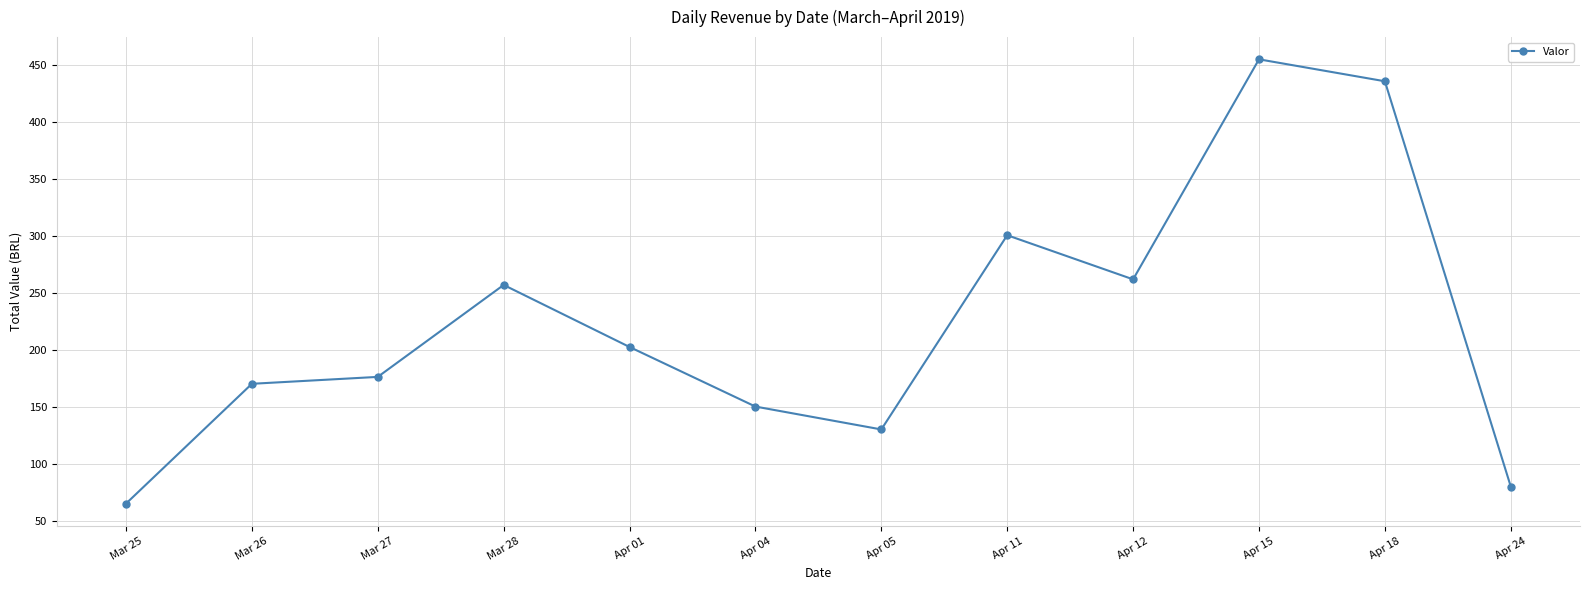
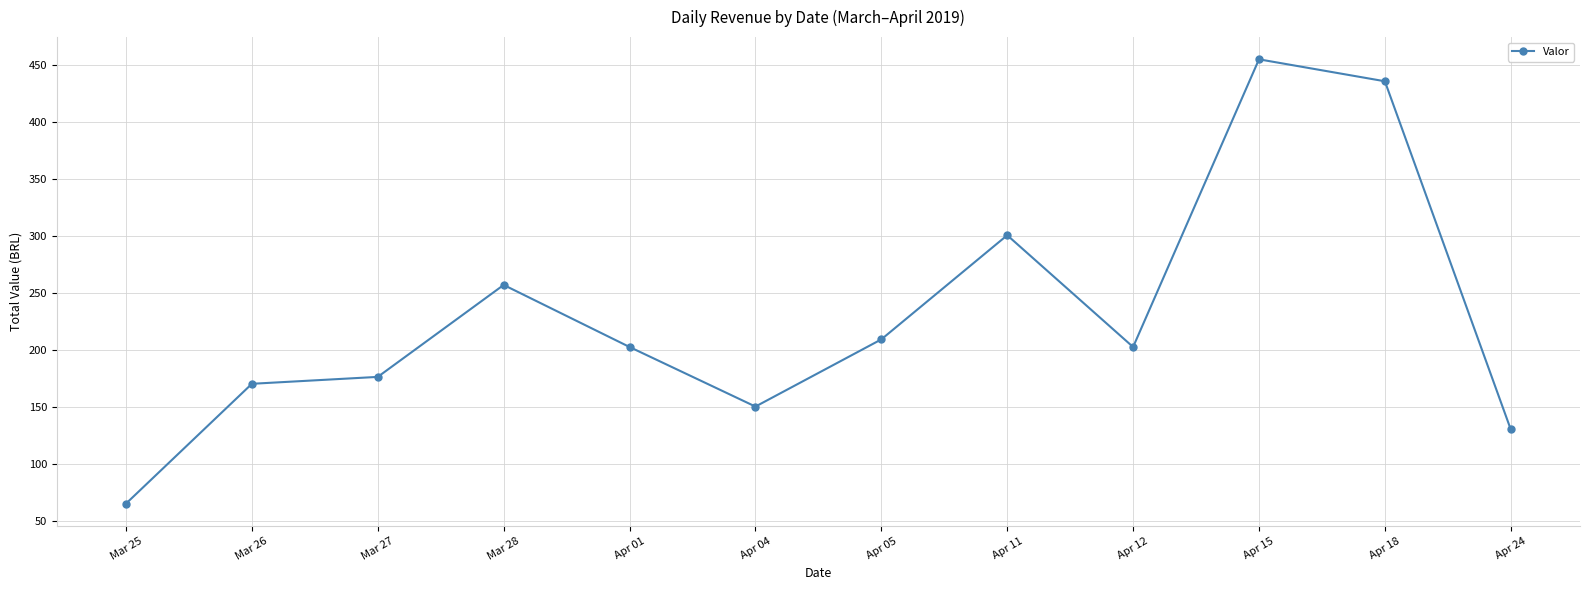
Apr 05: 130 -> 209
Apr 12: 262 -> 203
Apr 24: 80 -> 130
